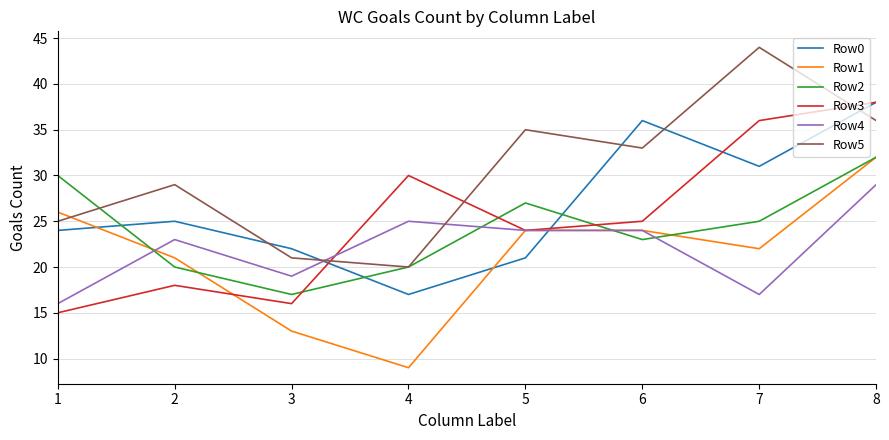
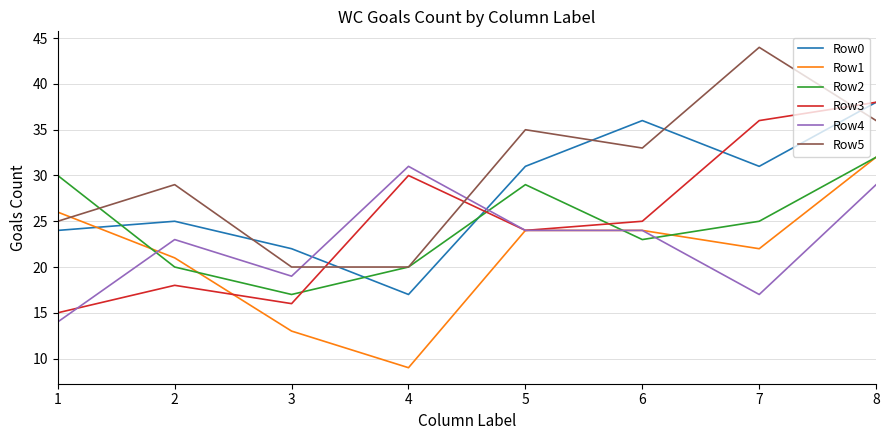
Row4, 1: 16 -> 14
Row5, 3: 21 -> 20
Row4, 4: 25 -> 31
Row0, 5: 21 -> 31
Row2, 5: 27 -> 29
